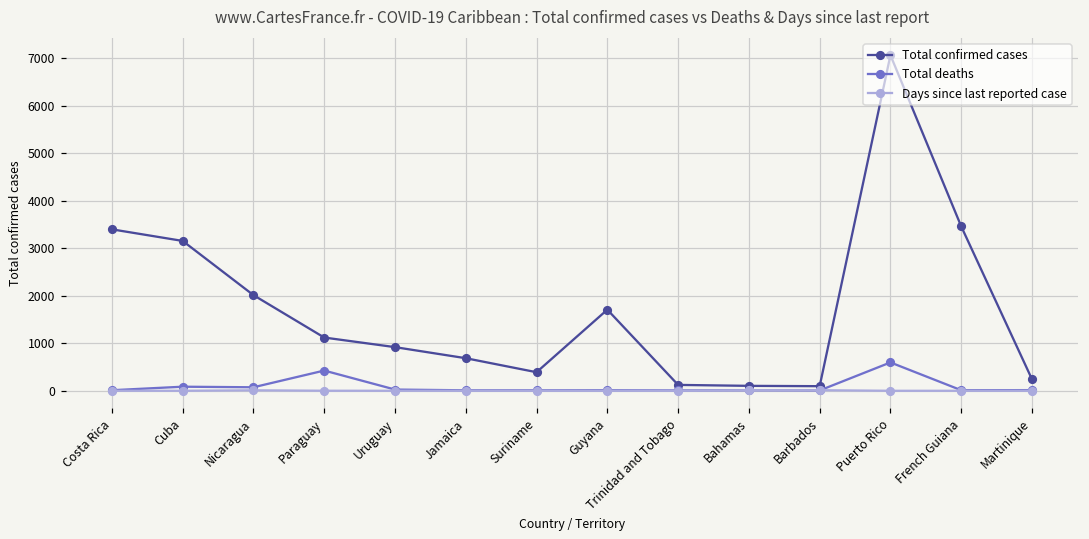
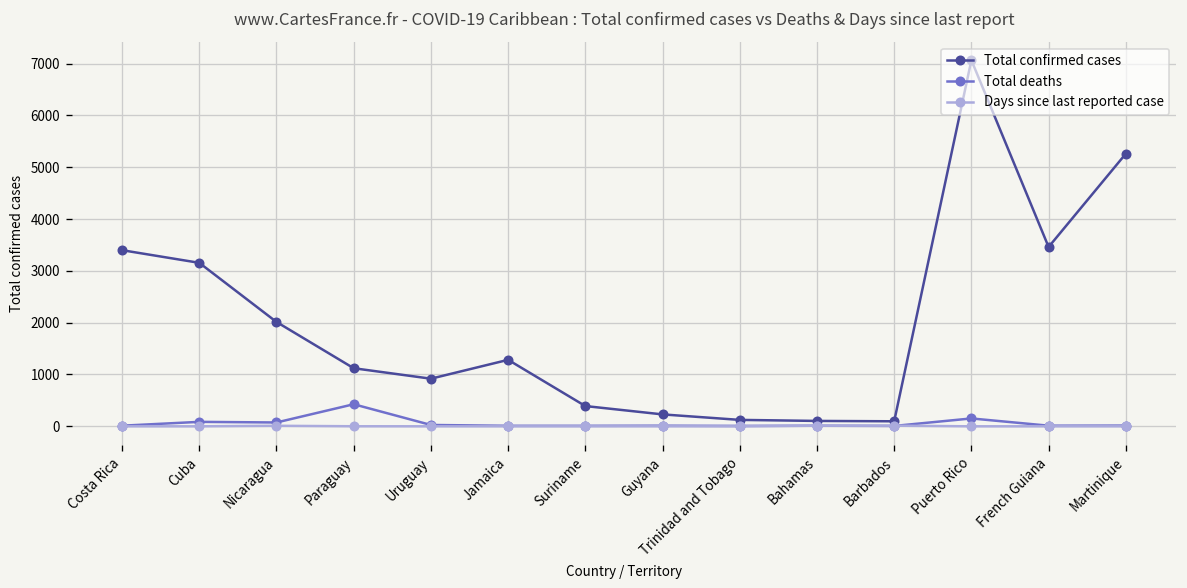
Total confirmed cases, Jamaica: 700 -> 1300
Total confirmed cases, Guyana: 1700 -> 200
Total deaths, Puerto Rico: 600 -> 200
Total confirmed cases, Martinique: 200 -> 5300
